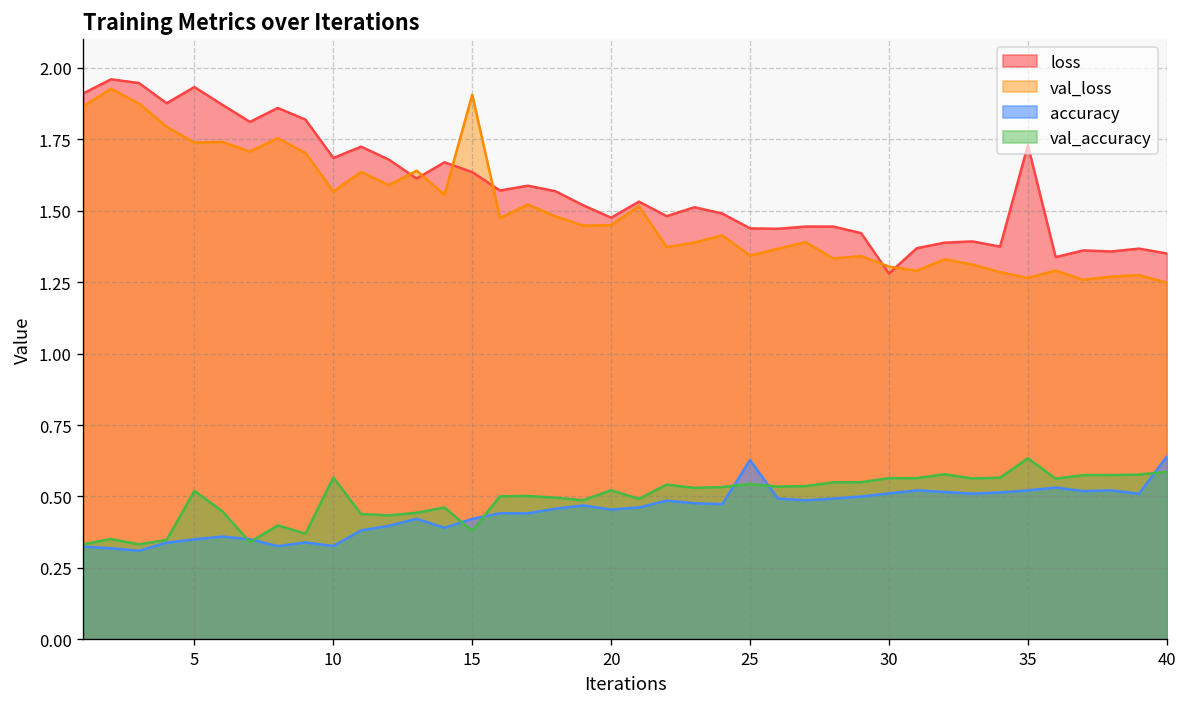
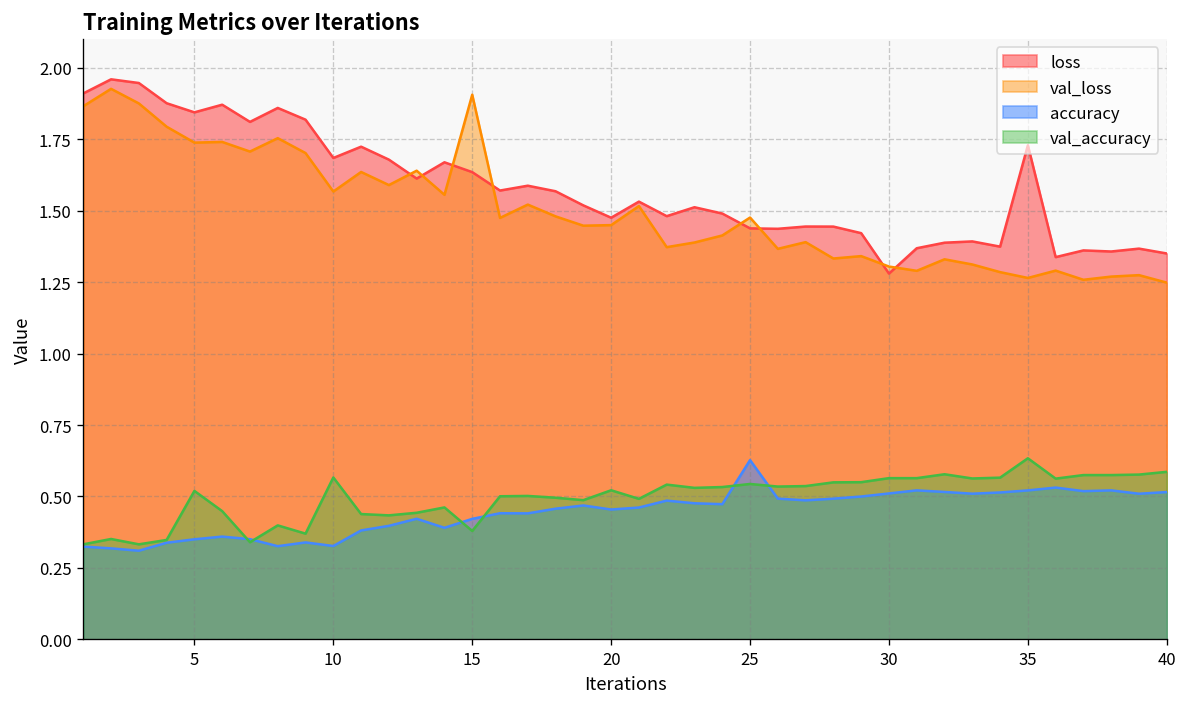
loss, 5: 1.93 -> 1.84
val_loss, 25: 1.34 -> 1.48
accuracy, 40: 0.64 -> 0.52
